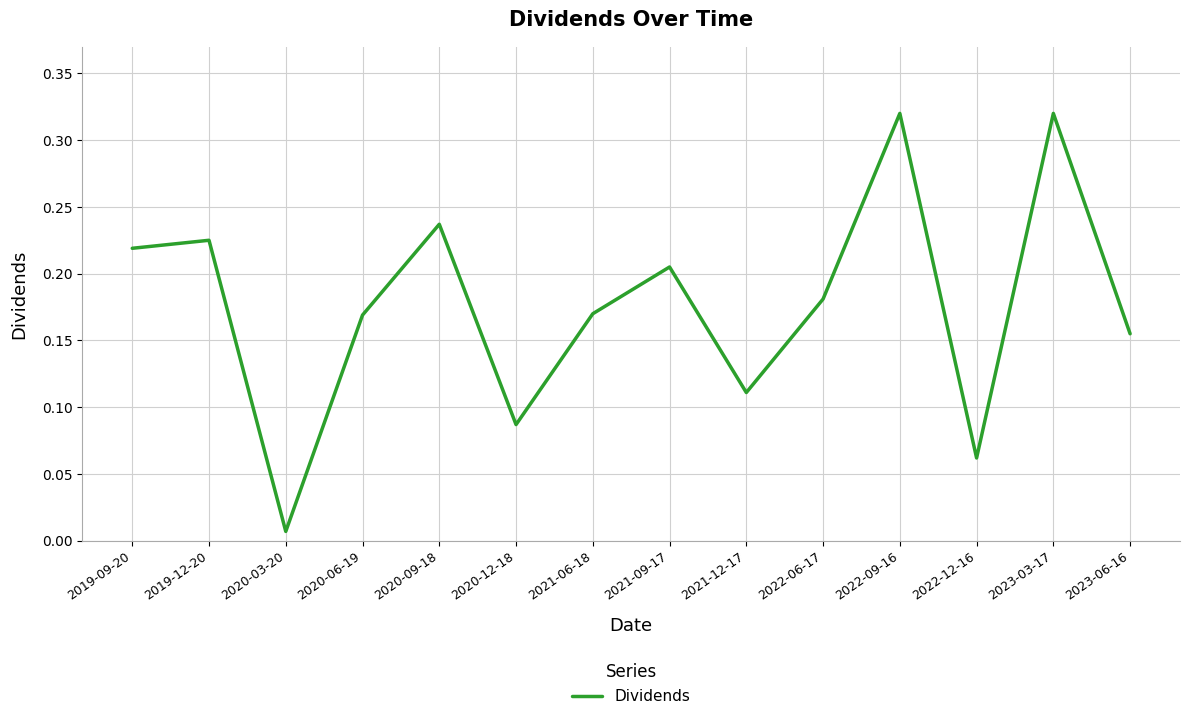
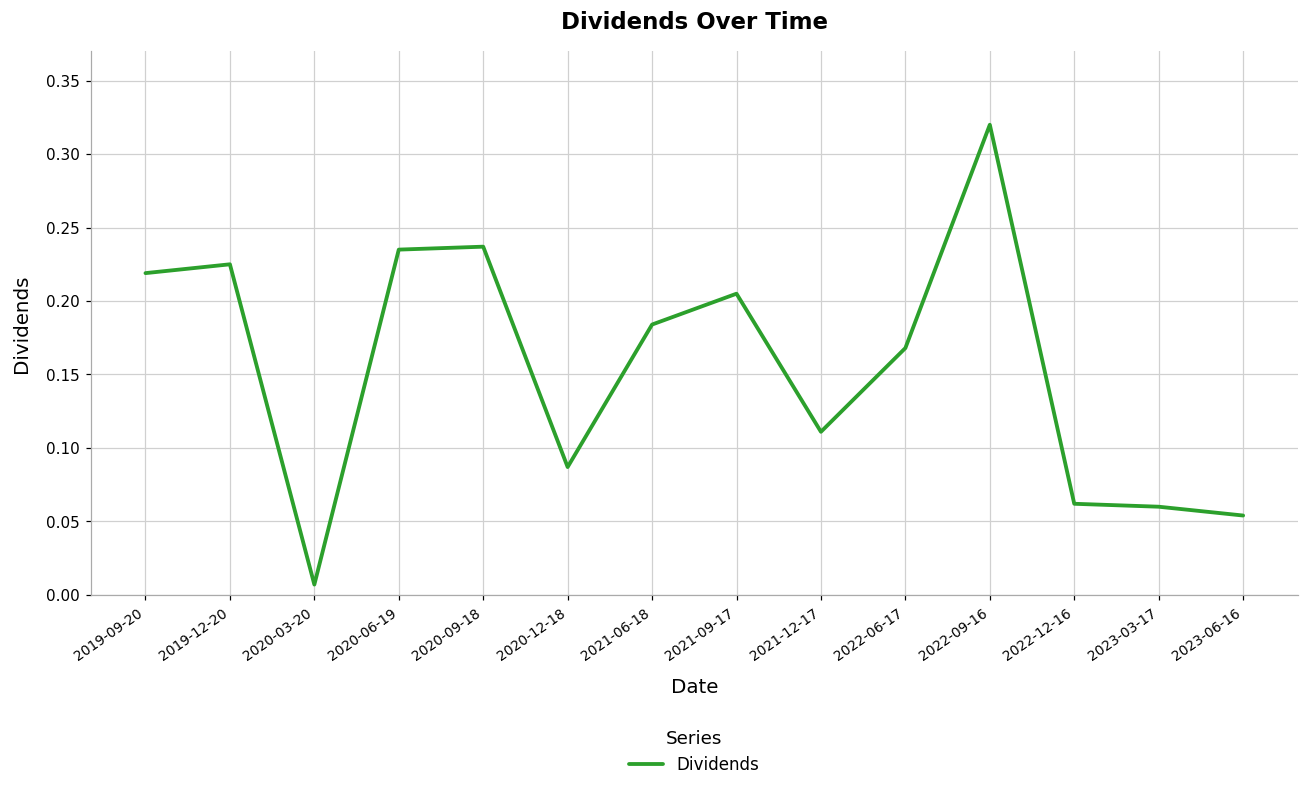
2020-06-19: 0.169 -> 0.235
2021-06-18: 0.170 -> 0.184
2022-06-17: 0.181 -> 0.168
2023-03-17: 0.32 -> 0.06
2023-06-16: 0.155 -> 0.054
